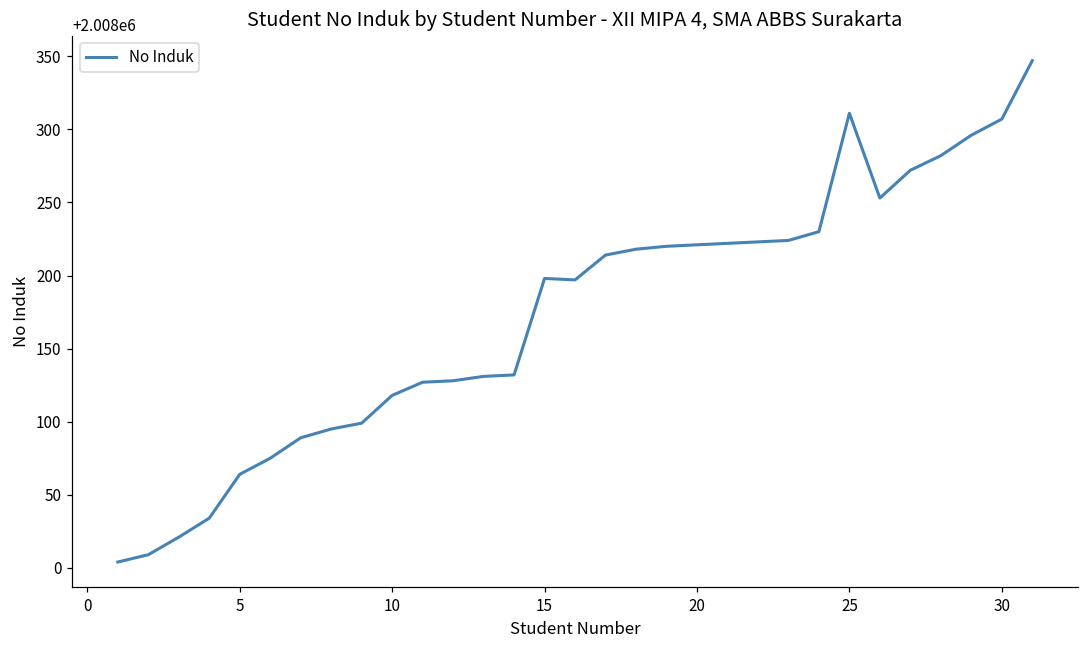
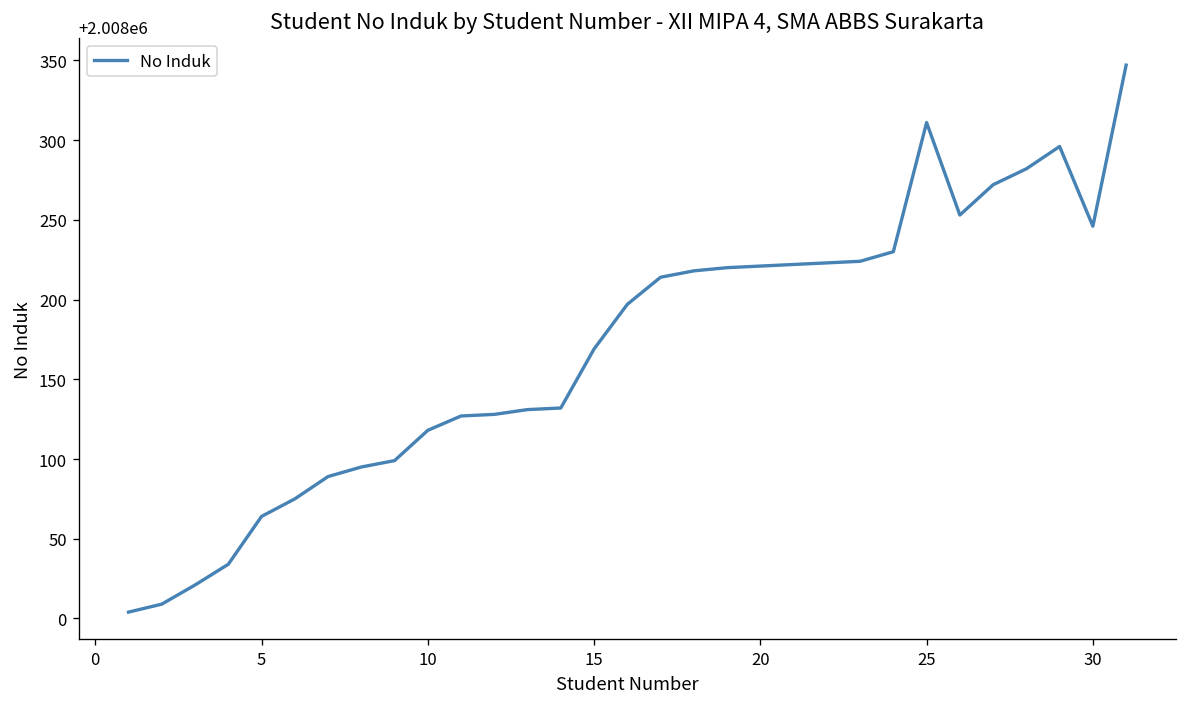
15: 2008198 -> 2008169
30: 2008307 -> 2008246
